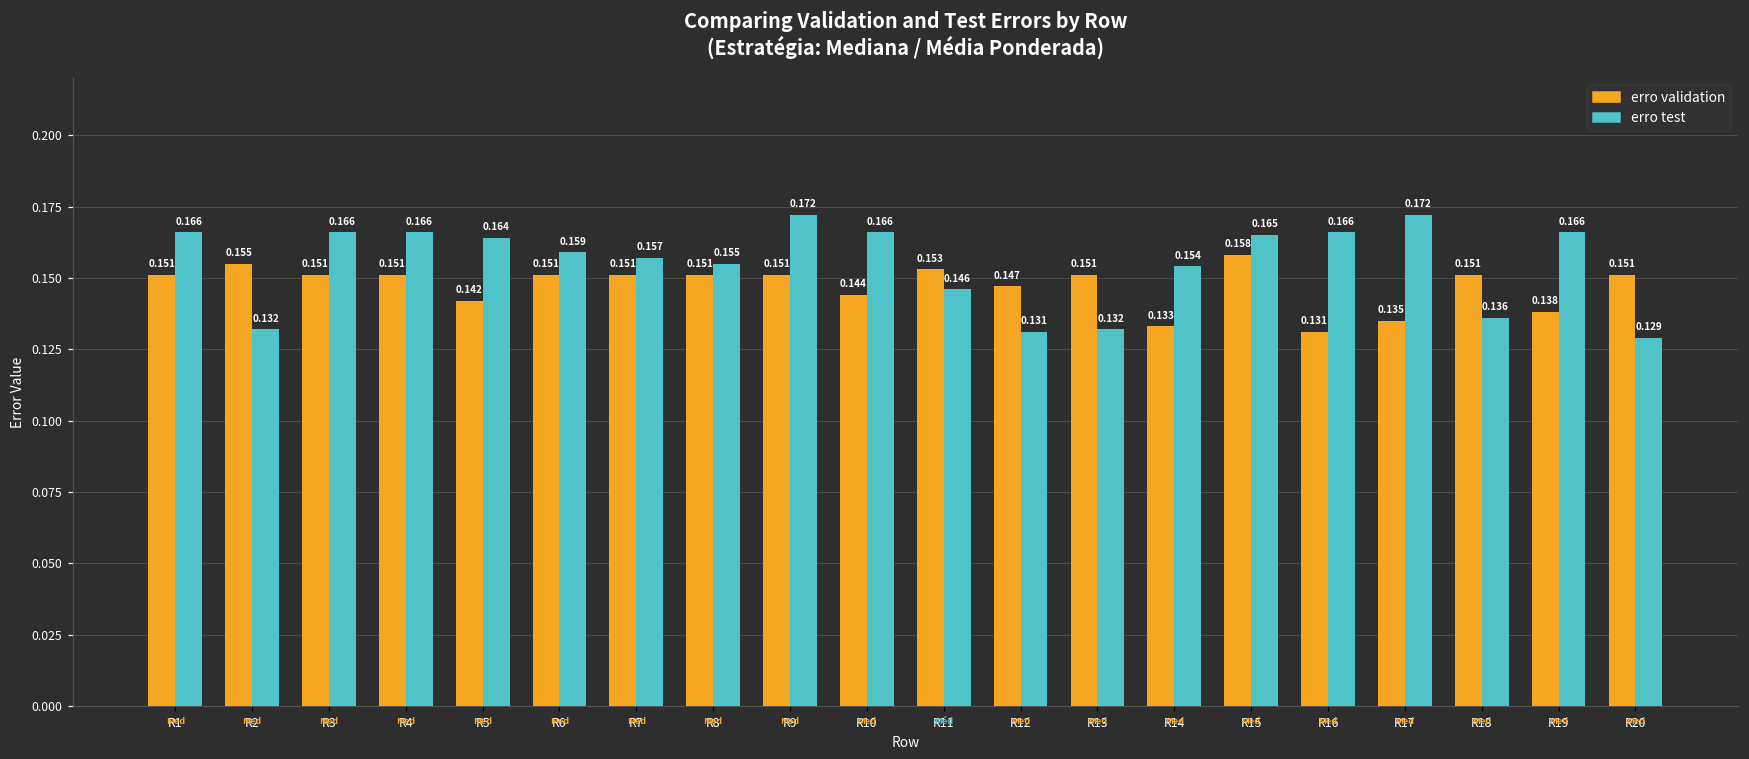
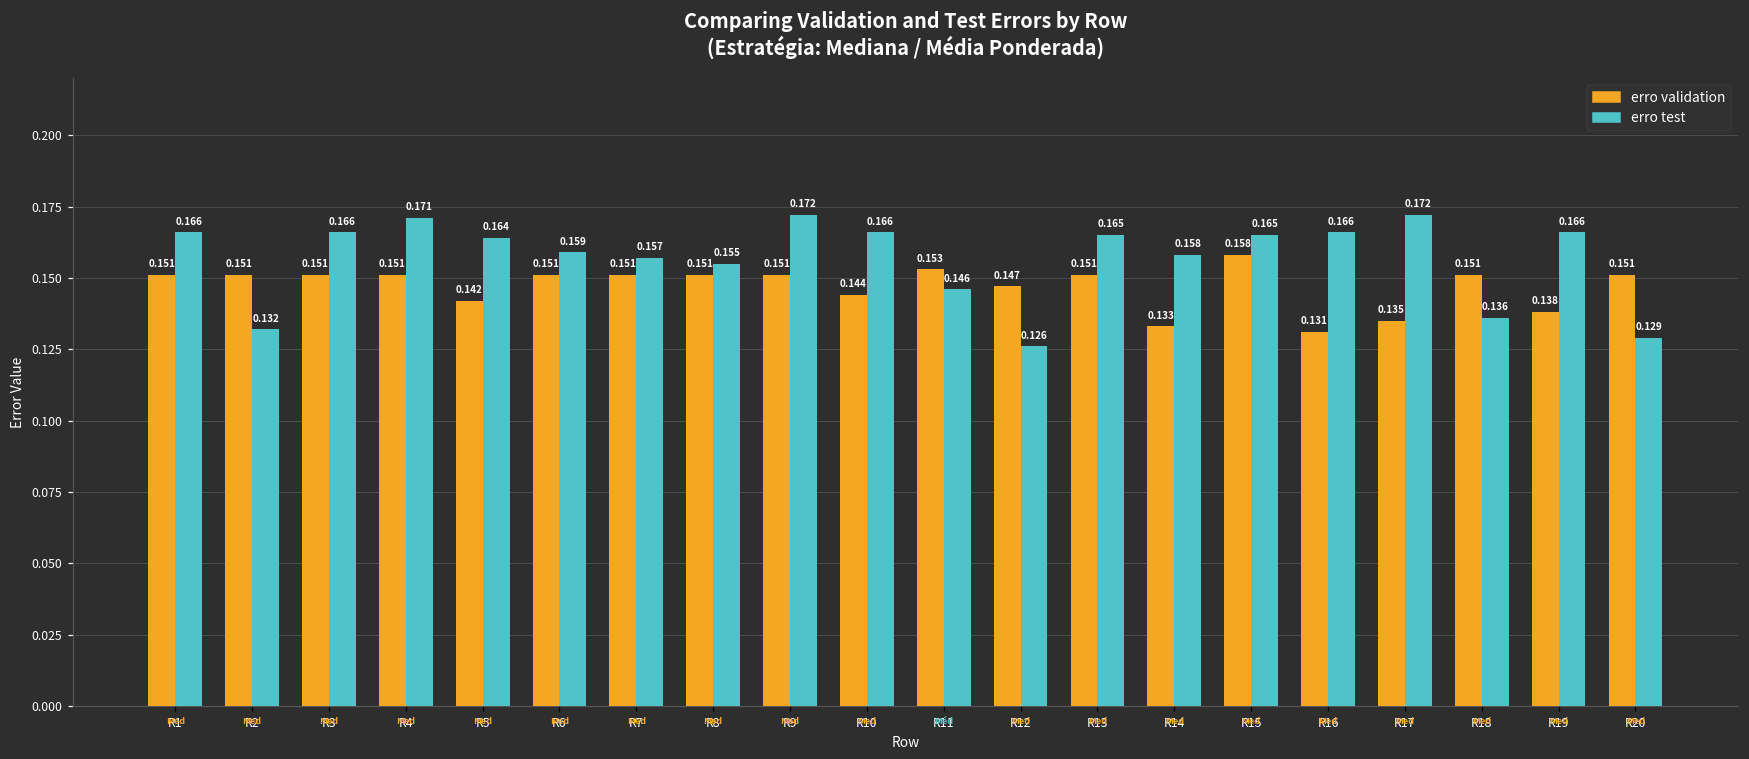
erro validation, R2: 0.155 -> 0.151
erro test, R4: 0.166 -> 0.171
erro test, R12: 0.131 -> 0.126
erro test, R13: 0.132 -> 0.165
erro test, R14: 0.154 -> 0.158
